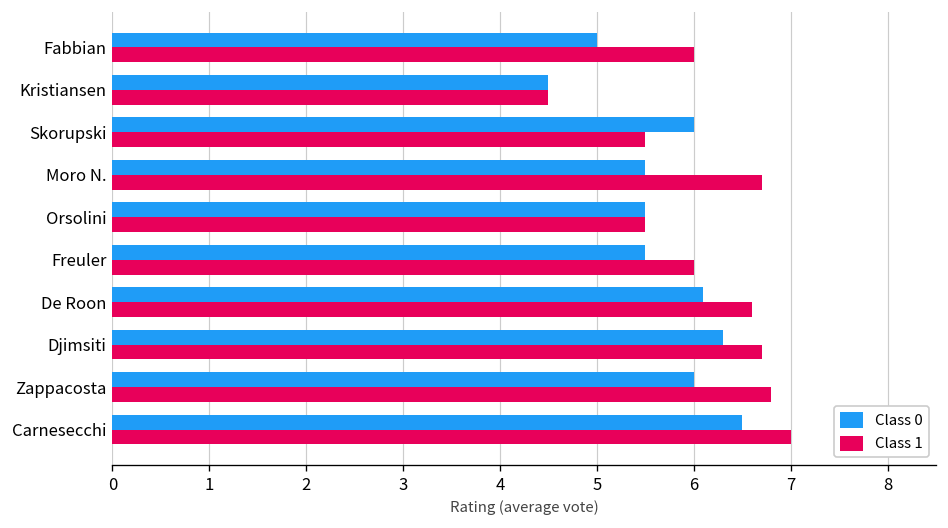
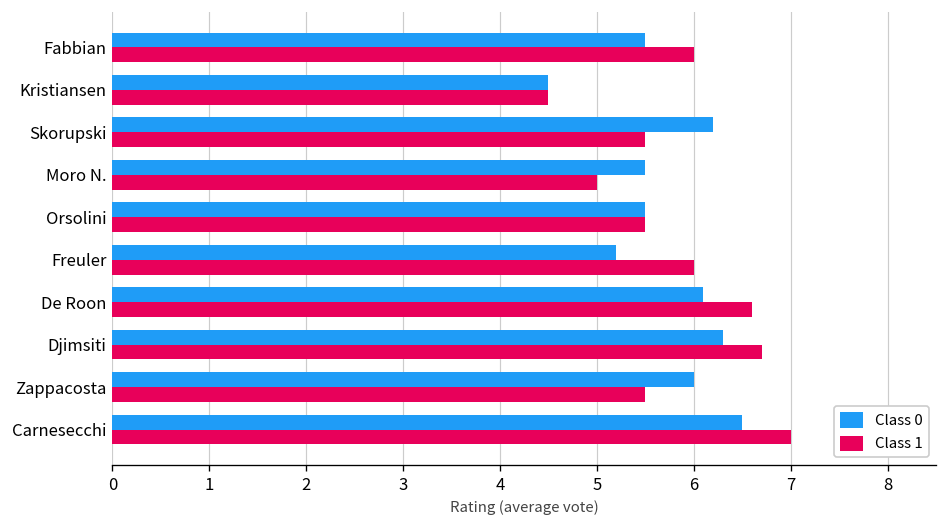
Class 0, Fabbian: 5.0 -> 5.5
Class 0, Skorupski: 6.0 -> 6.2
Class 1, Moro N.: 6.7 -> 5.0
Class 0, Freuler: 5.5 -> 5.2
Class 1, Zappacosta: 6.8 -> 5.5
